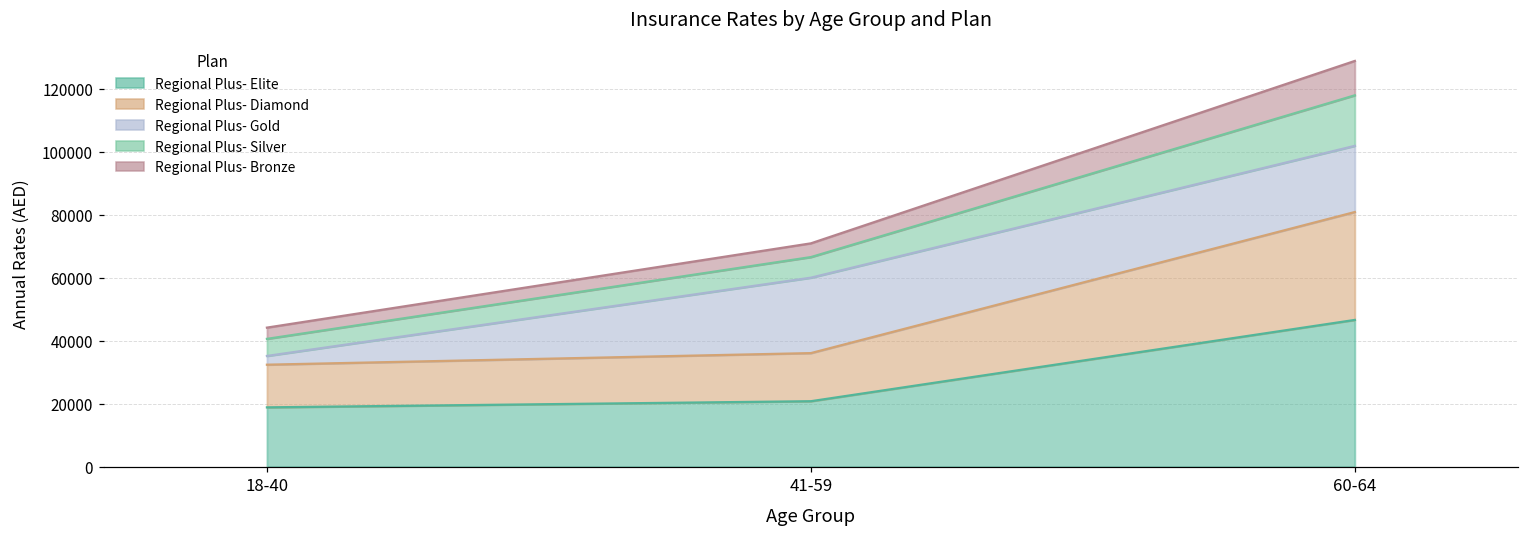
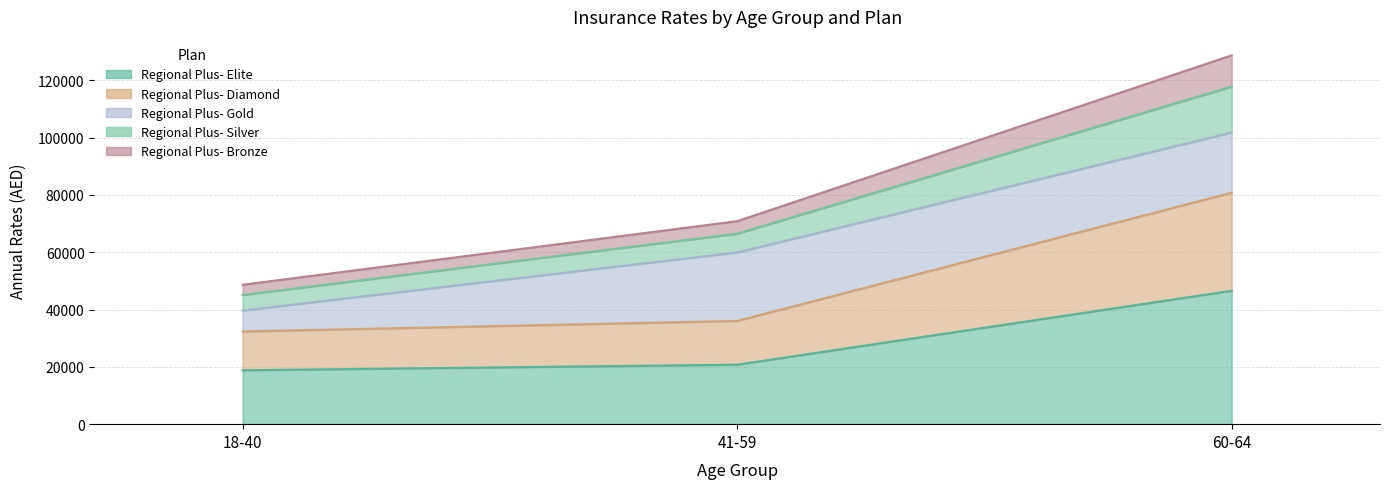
Regional Plus- Gold, 18-40: 3000 -> 7000
